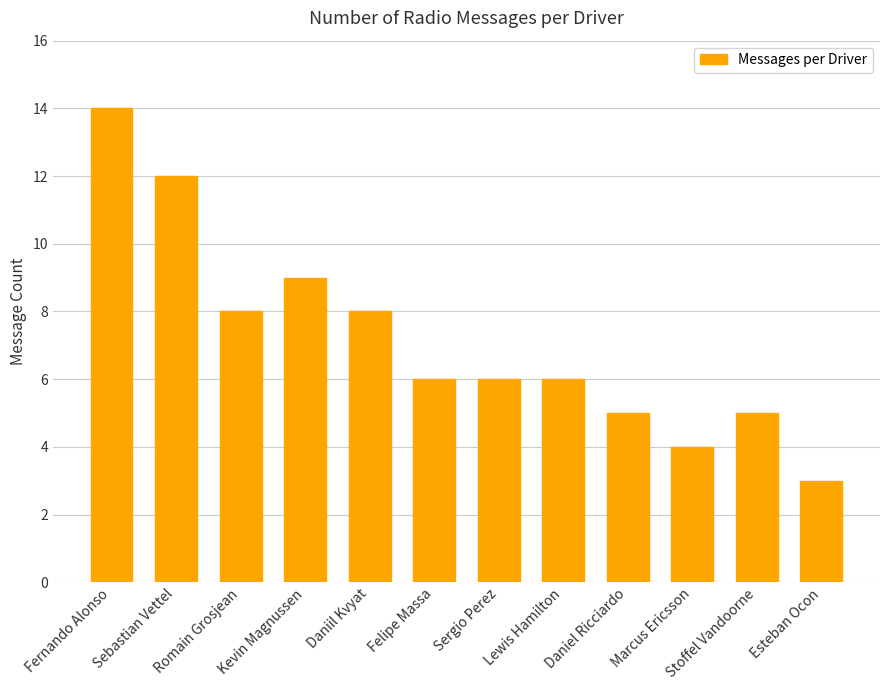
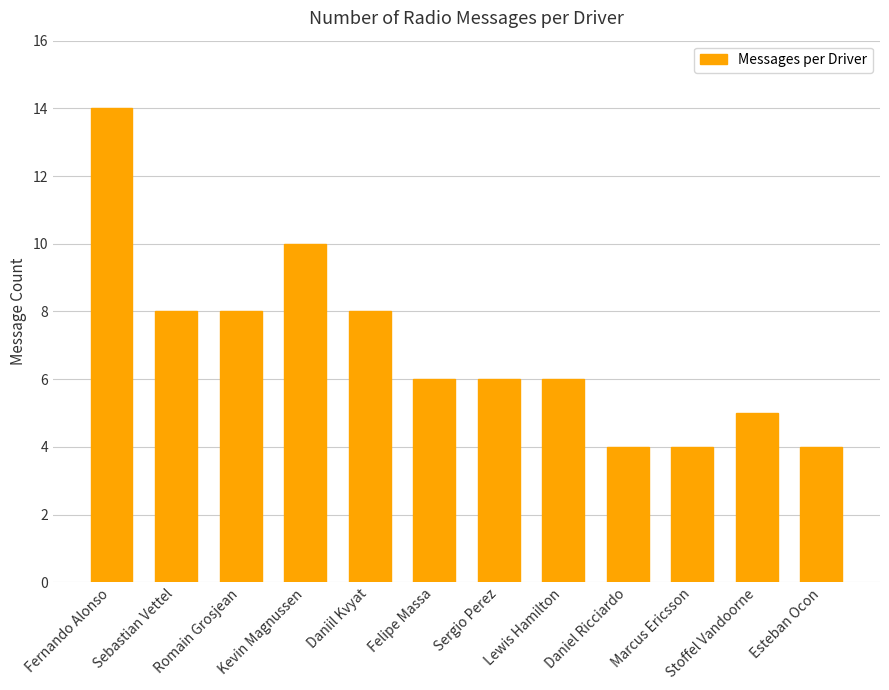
Sebastian Vettel: 12 -> 8
Kevin Magnussen: 9 -> 10
Daniel Ricciardo: 5 -> 4
Esteban Ocon: 3 -> 4
